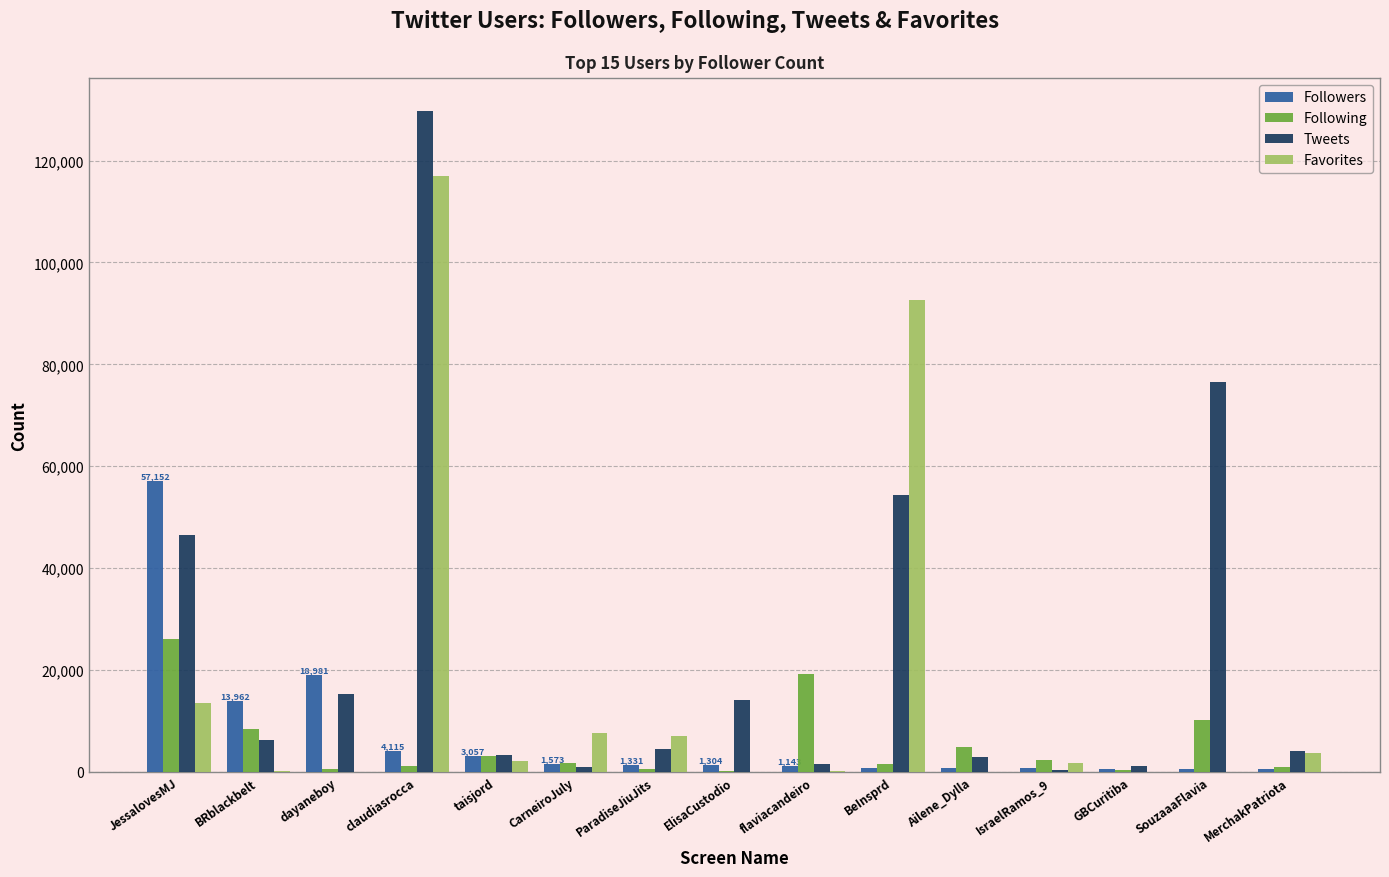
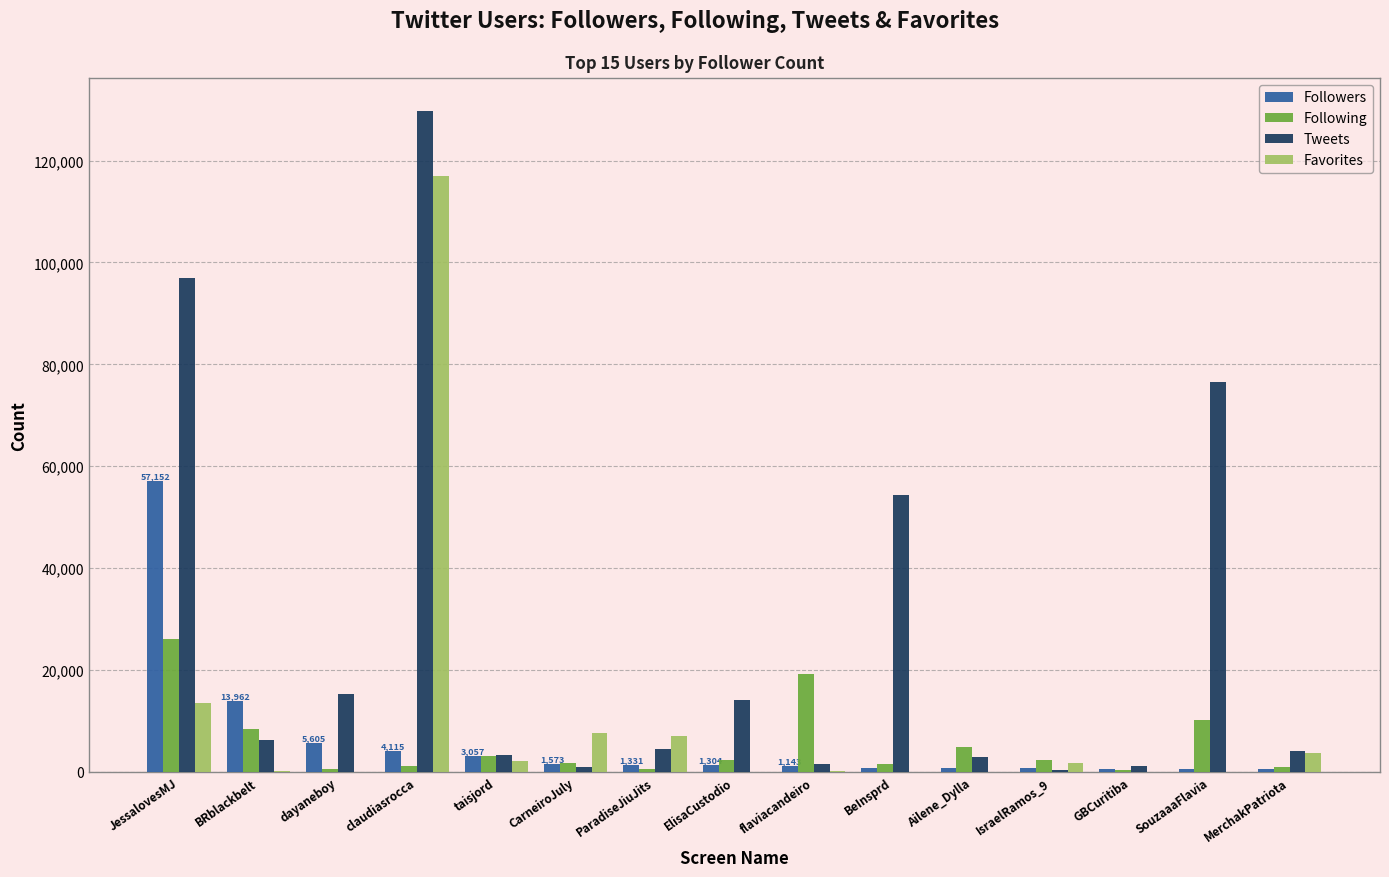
Tweets, JessalovesMJ: 46,000 -> 97,000
Followers, dayaneboy: 18,981 -> 5,605
Following, ElisaCustodio: 0 -> 2,000
Favorites, BeInsprd: 93,000 -> 0
